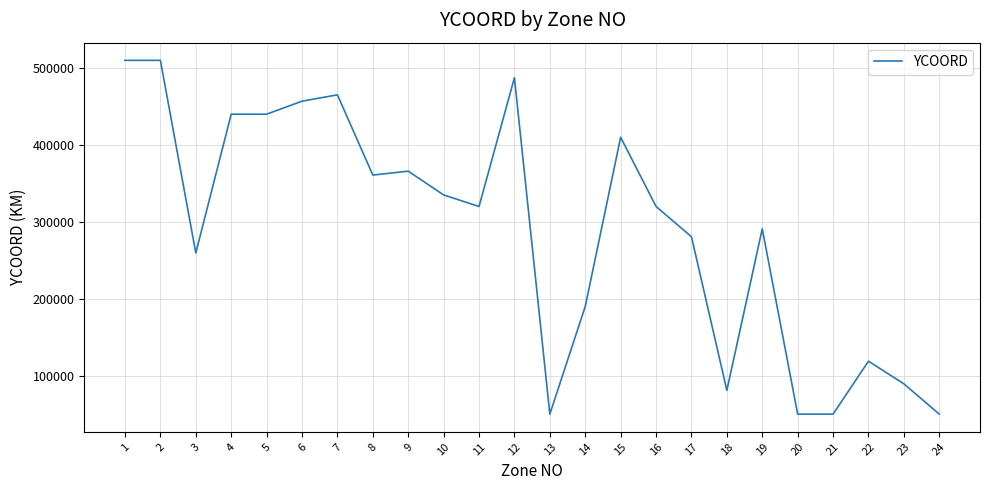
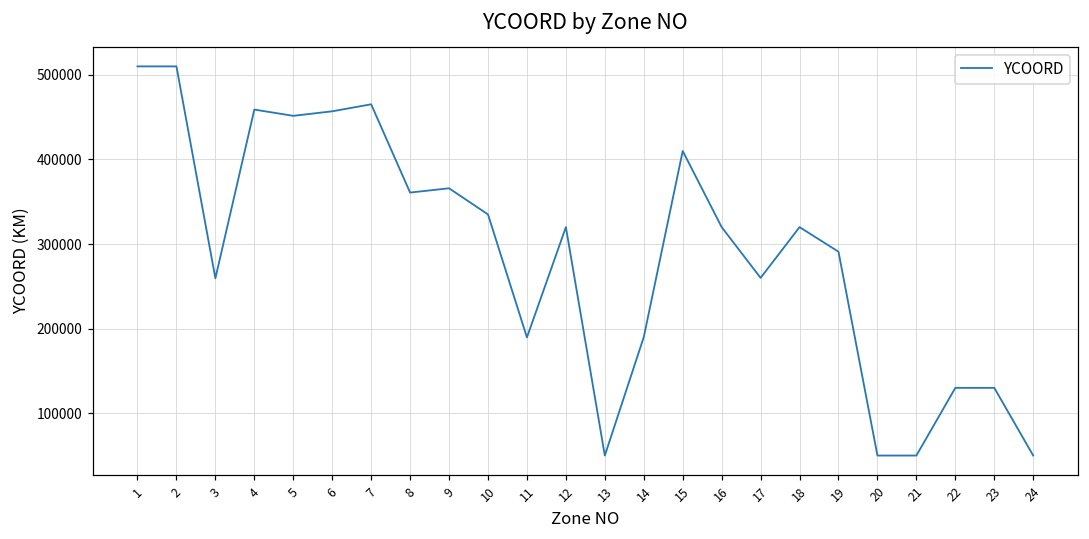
4: 440000 -> 460000
5: 440000 -> 450000
11: 320000 -> 190000
12: 490000 -> 320000
17: 280000 -> 260000
18: 80000 -> 320000
22: 120000 -> 130000
23: 90000 -> 130000
